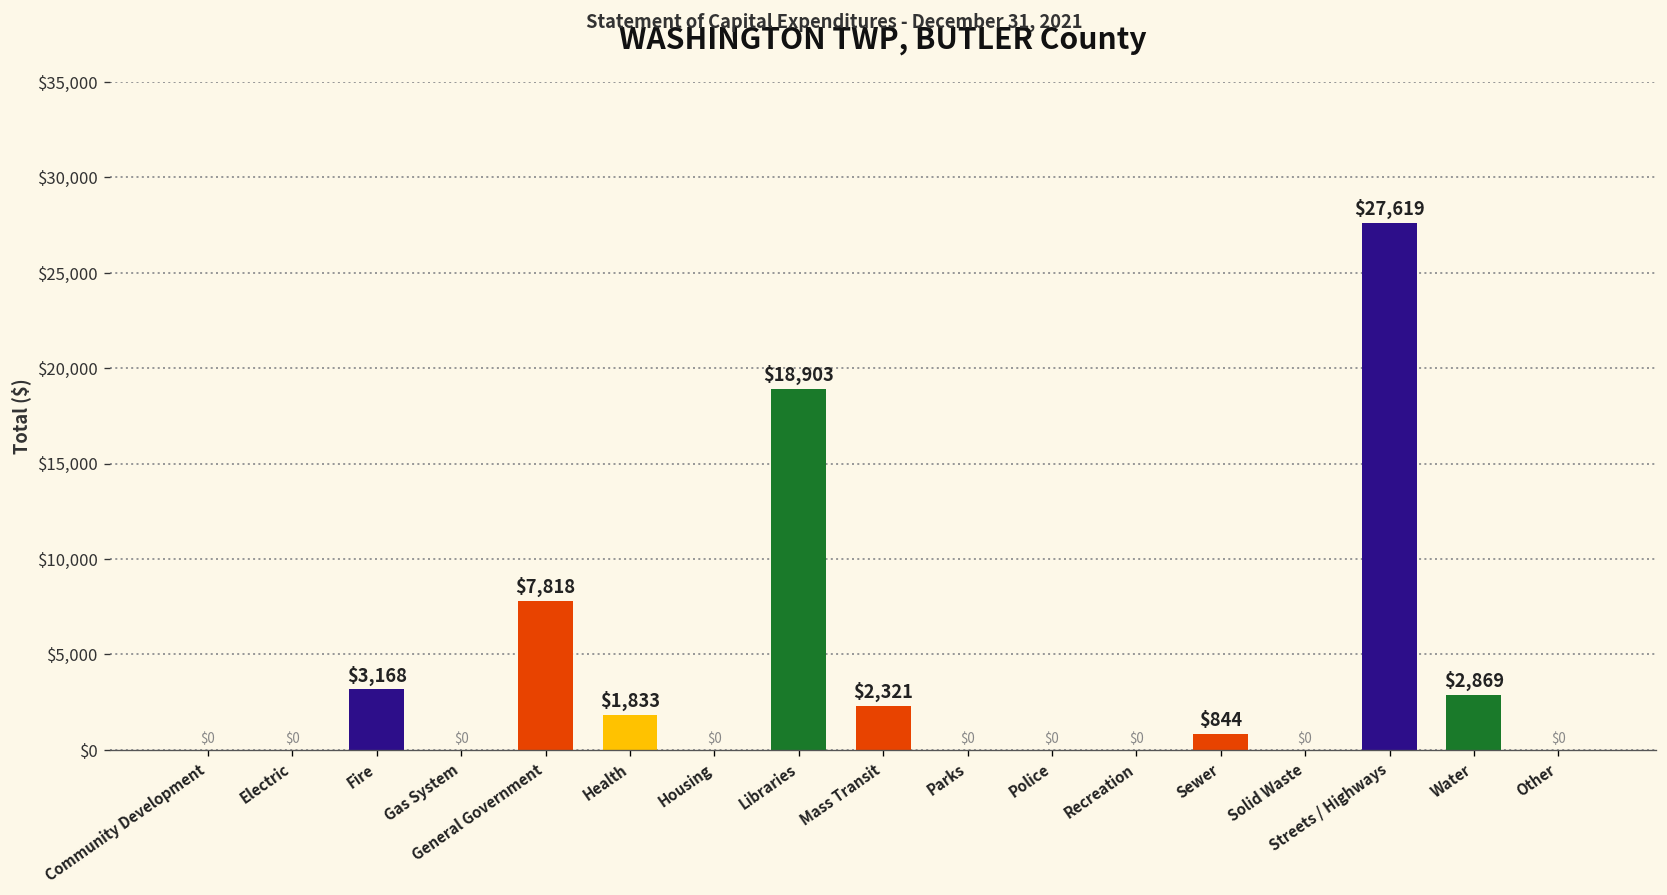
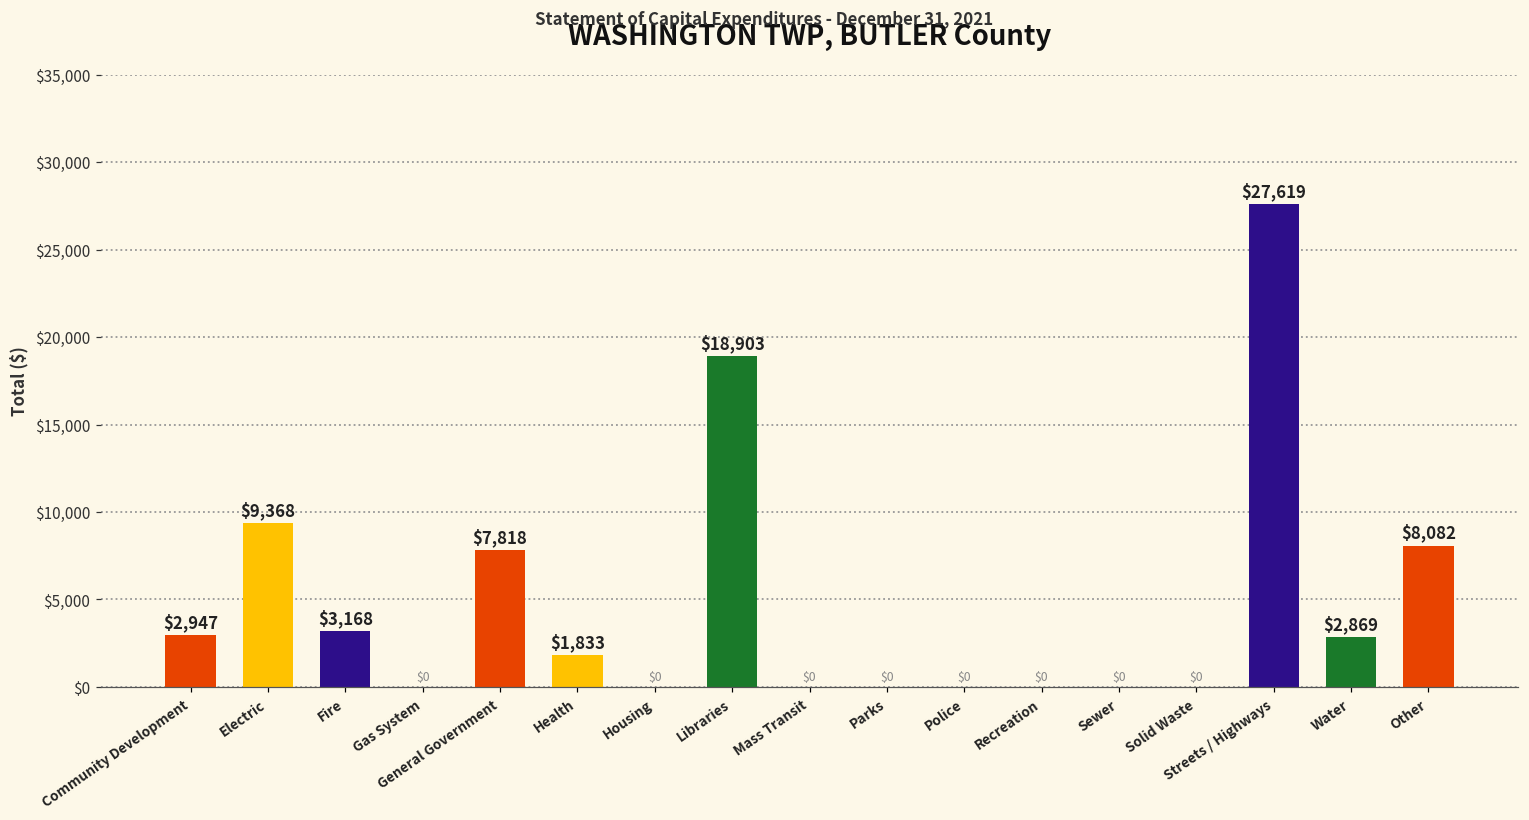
Community Development: $0 -> $2,947
Electric: $0 -> $9,368
Mass Transit: $2,321 -> $0
Sewer: $844 -> $0
Other: $0 -> $8,082
